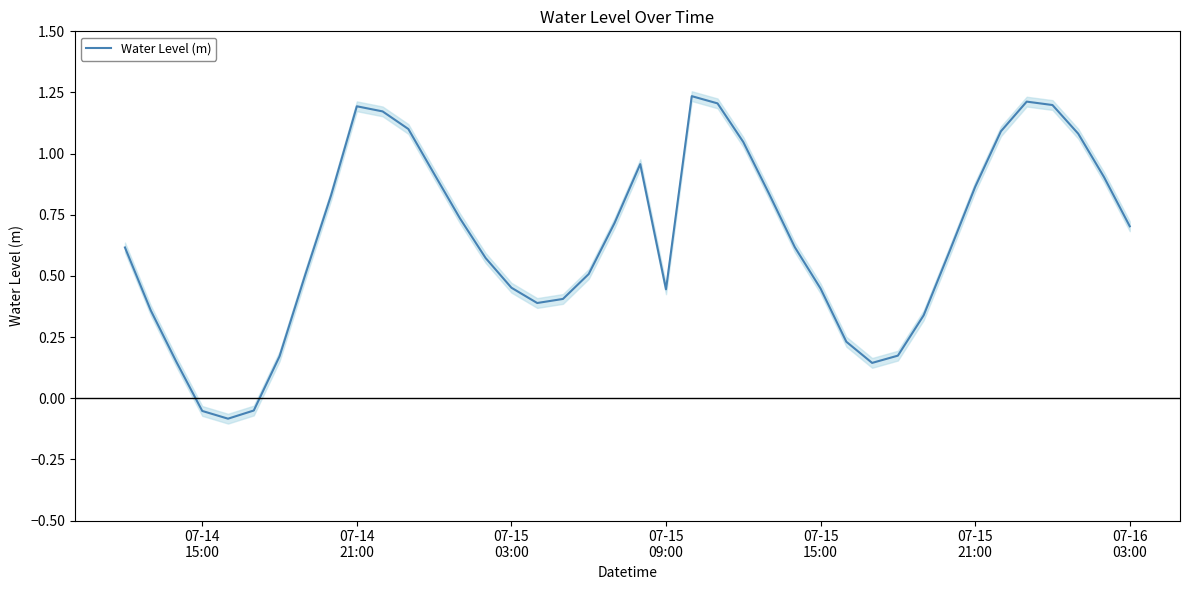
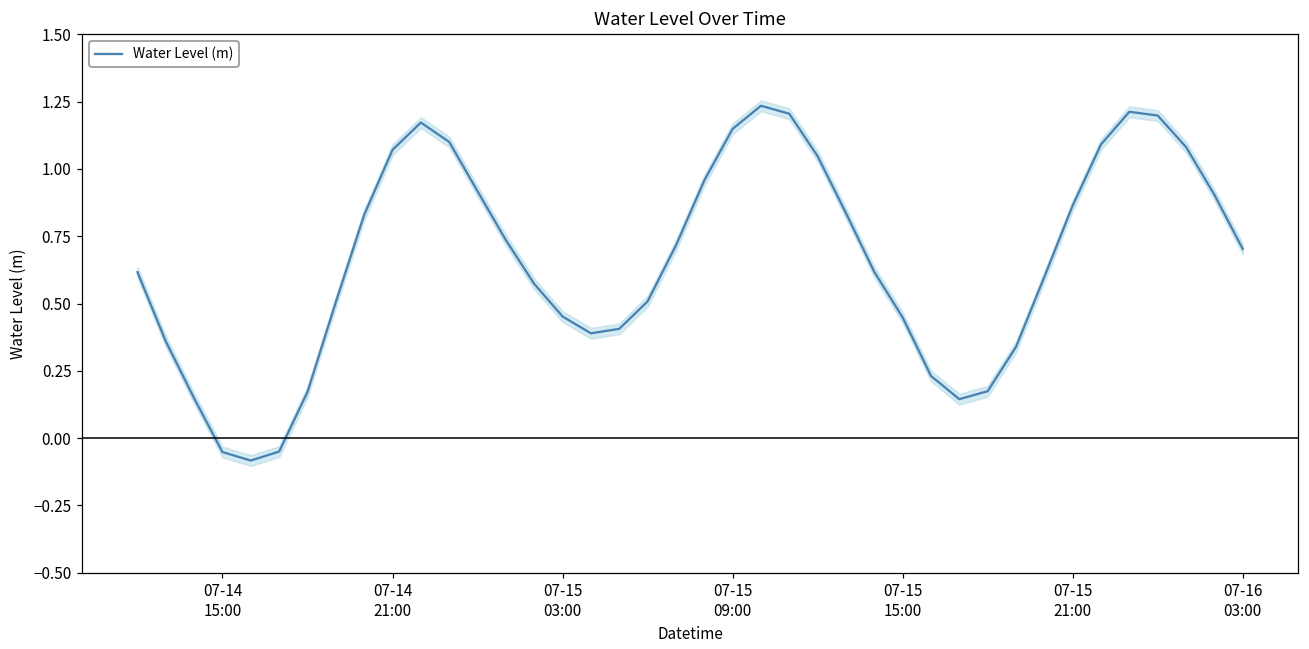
Water Level (m), 07-14 21:00: 1.19 -> 1.07
Water Level (m), 07-15 09:00: 0.45 -> 1.15
